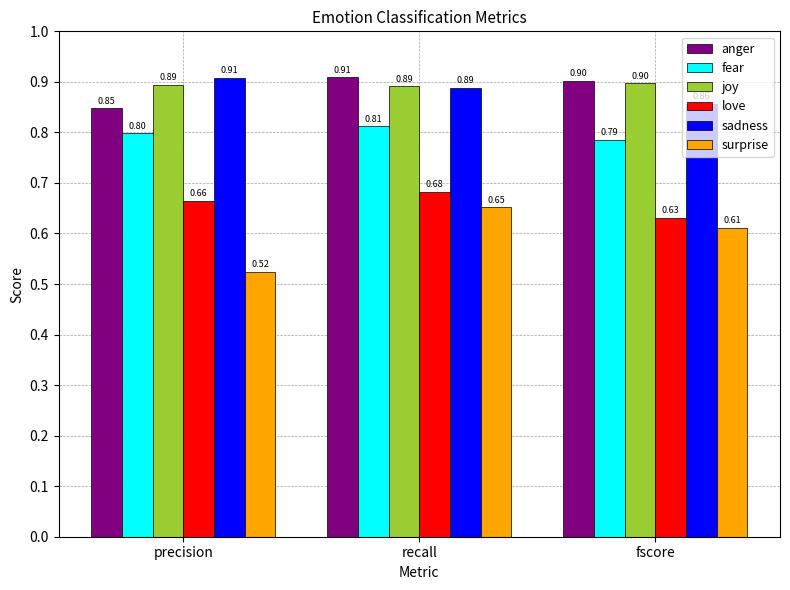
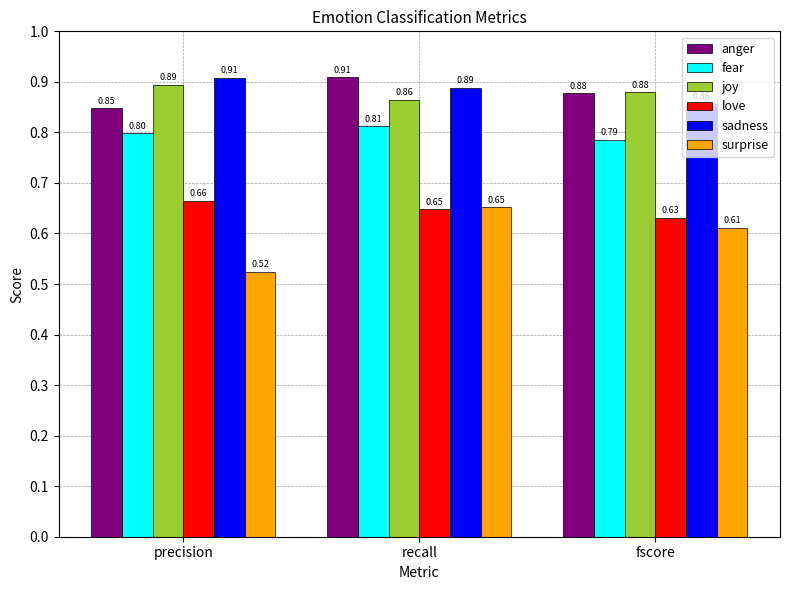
joy, recall: 0.89 -> 0.86
love, recall: 0.68 -> 0.65
anger, fscore: 0.90 -> 0.88
joy, fscore: 0.90 -> 0.88
